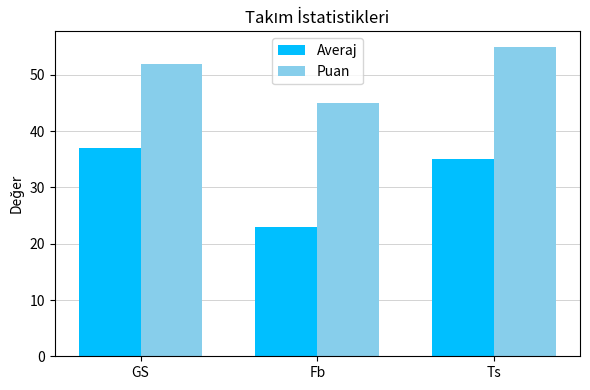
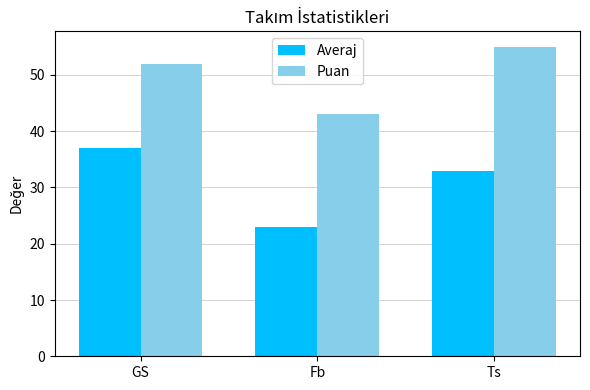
Puan, Fb: 45 -> 43
Averaj, Ts: 35 -> 33
